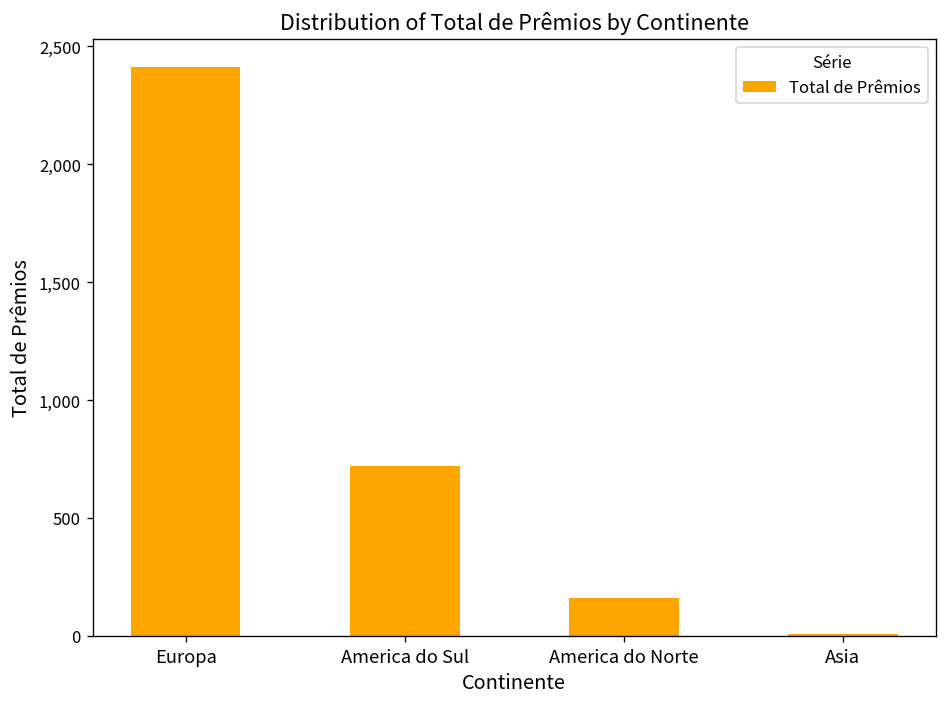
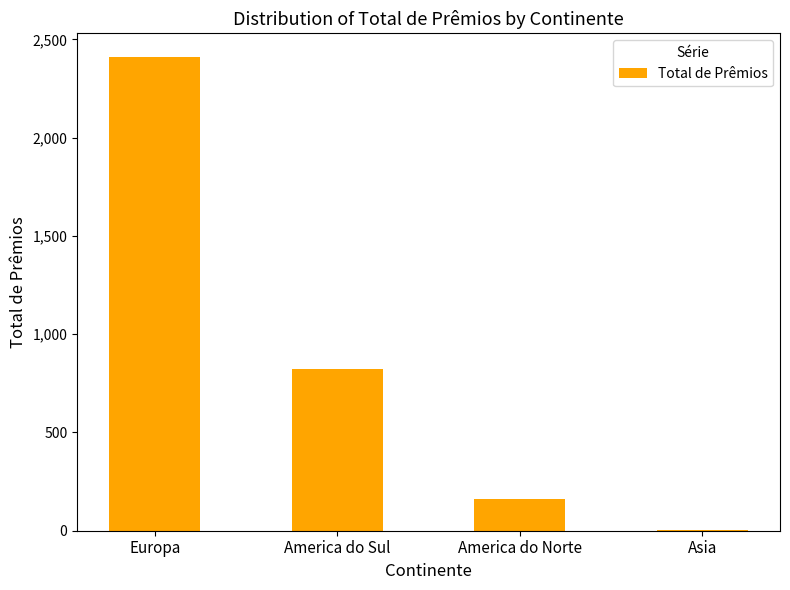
America do Sul: 720 -> 820
